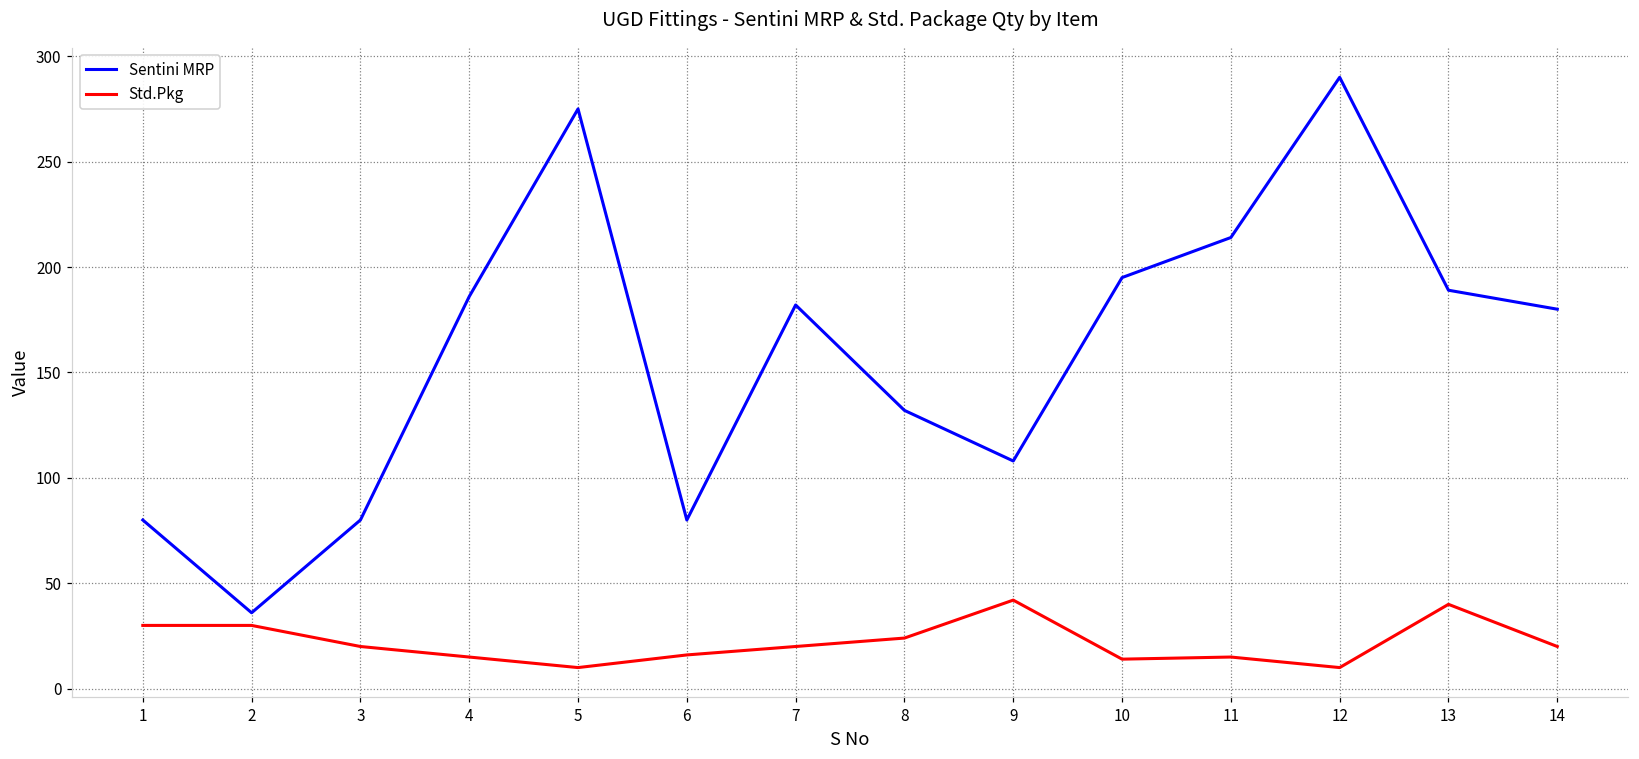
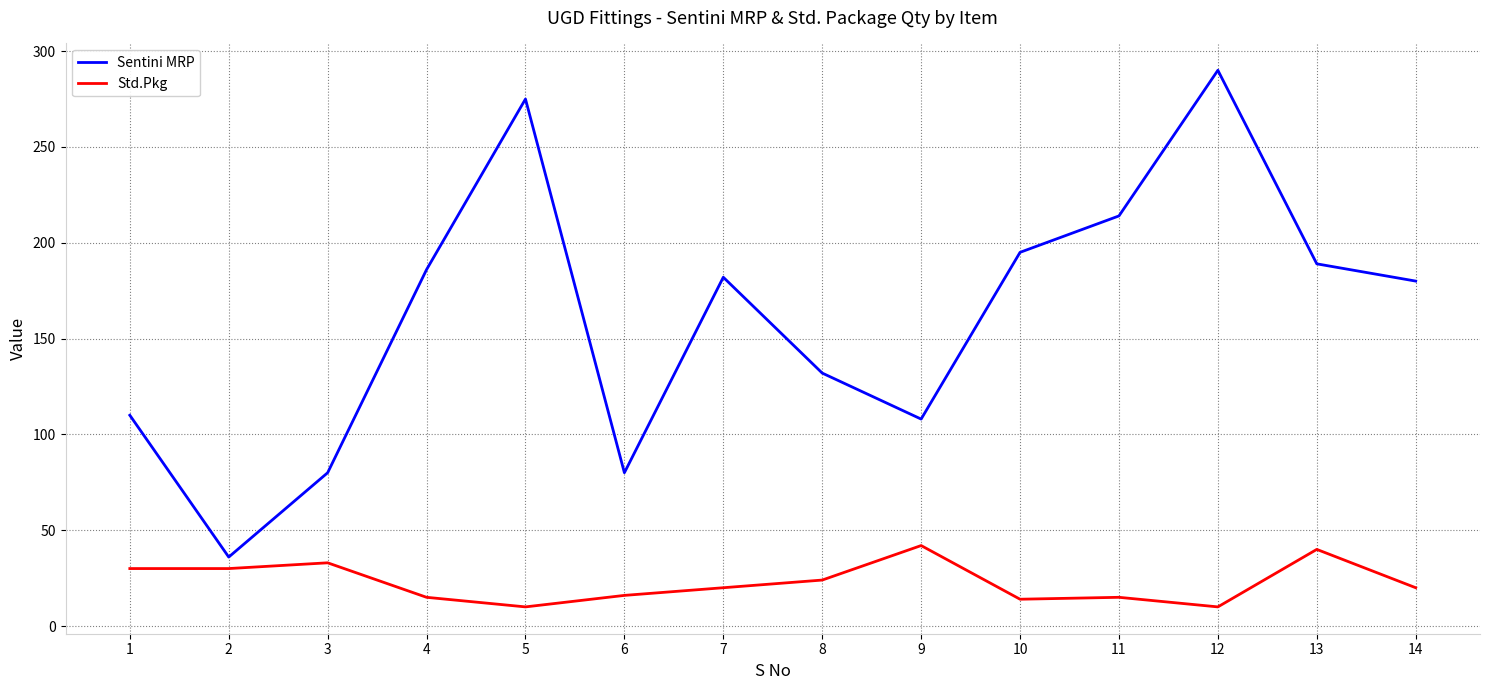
Sentini MRP, 1: 80 -> 110
Std.Pkg, 3: 20 -> 33
